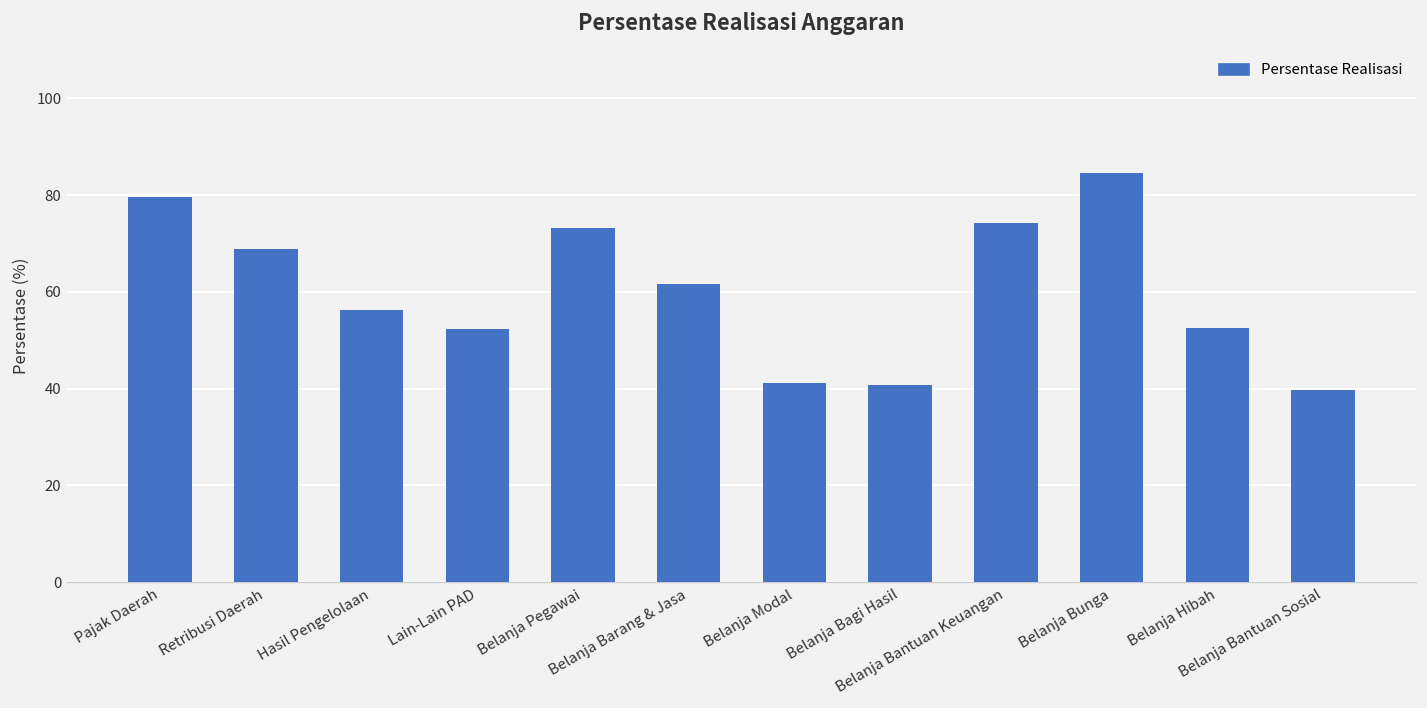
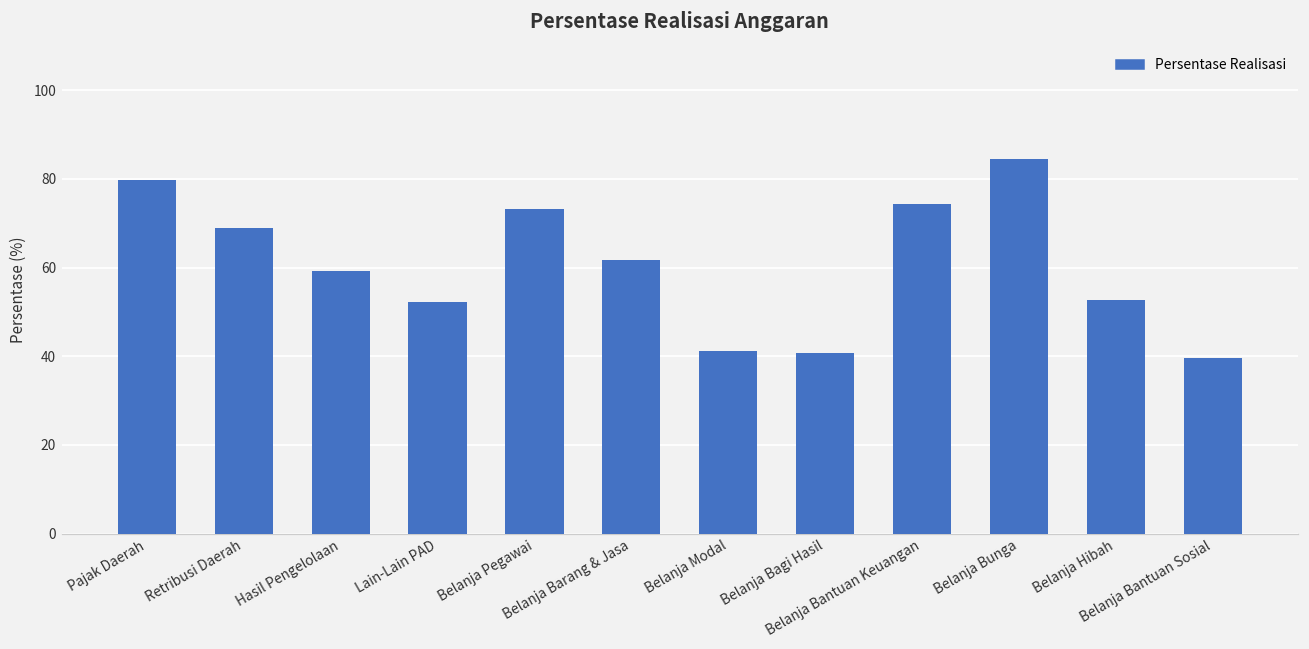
Hasil Pengelolaan: 56 -> 59
